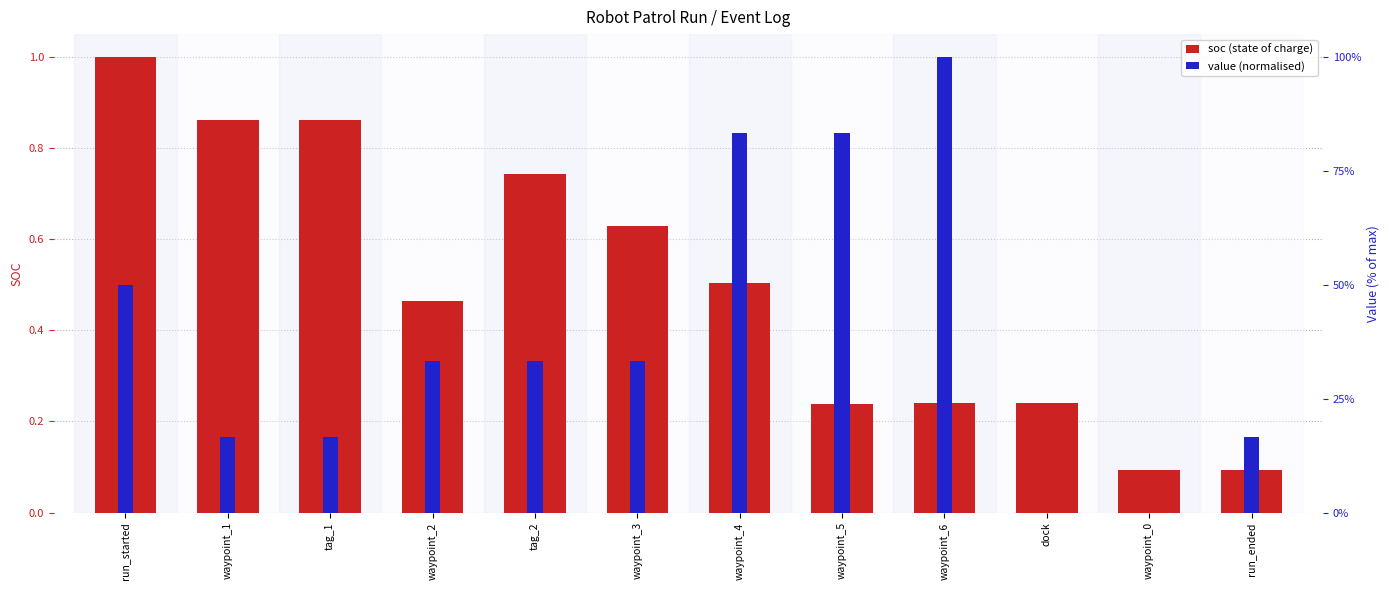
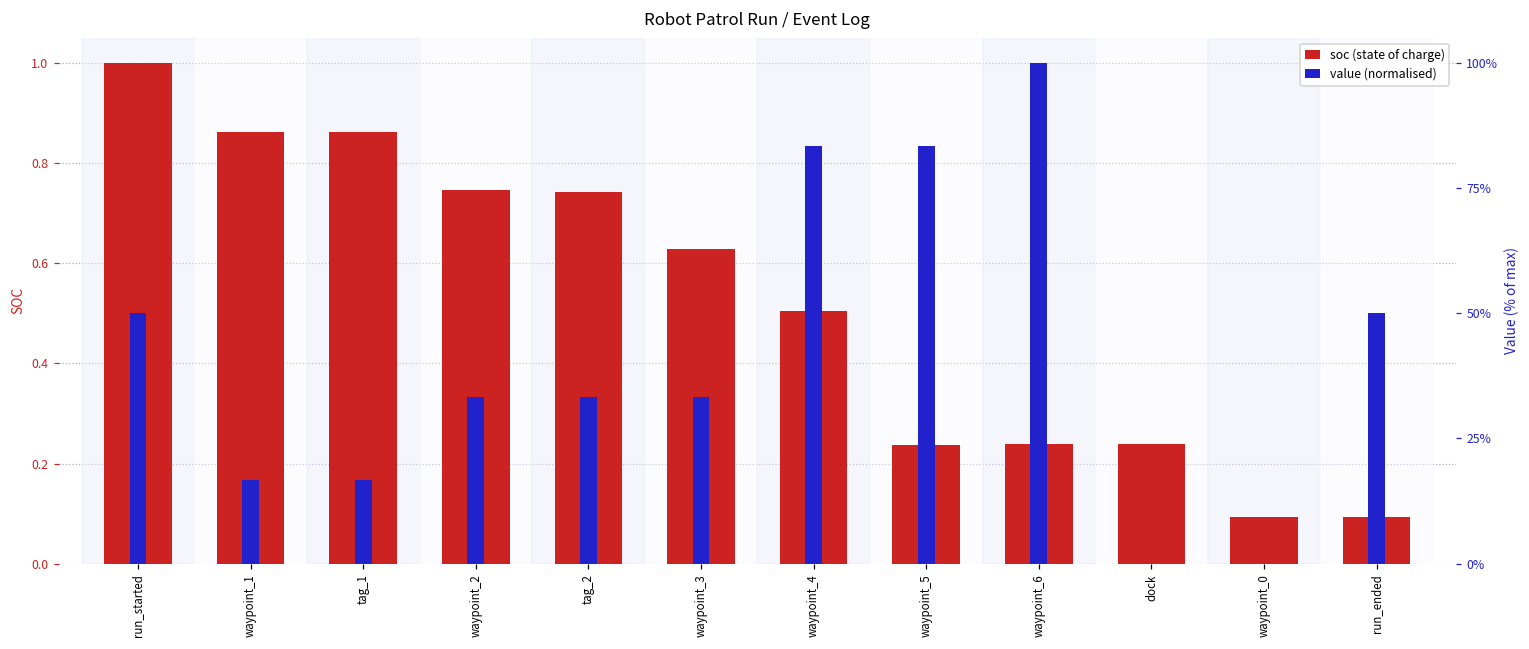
soc (state of charge), waypoint_2: 0.47 -> 0.75
value (normalised), run_ended: 17% -> 50%
